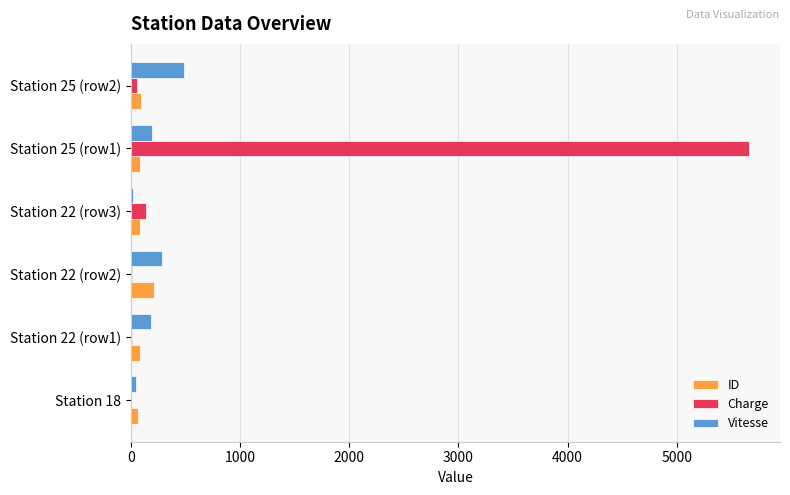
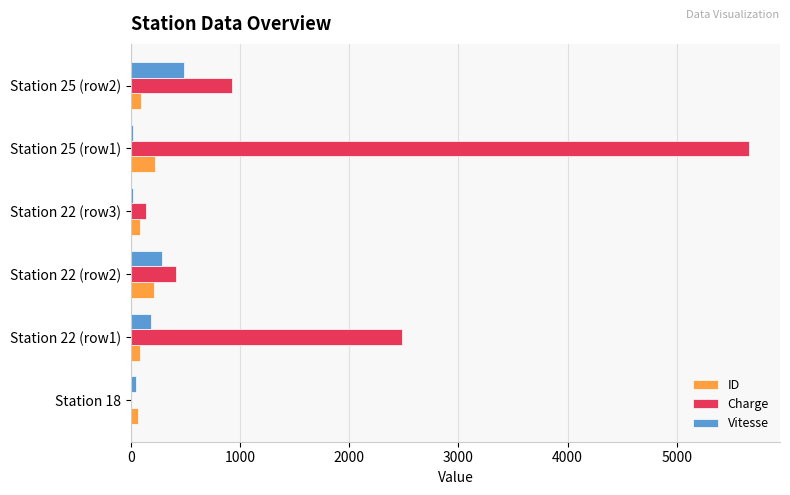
Charge, Station 25 (row2): 60 -> 930
Vitesse, Station 25 (row1): 190 -> 20
ID, Station 25 (row1): 90 -> 220
Charge, Station 22 (row2): 10 -> 420
Charge, Station 22 (row1): 10 -> 2480
